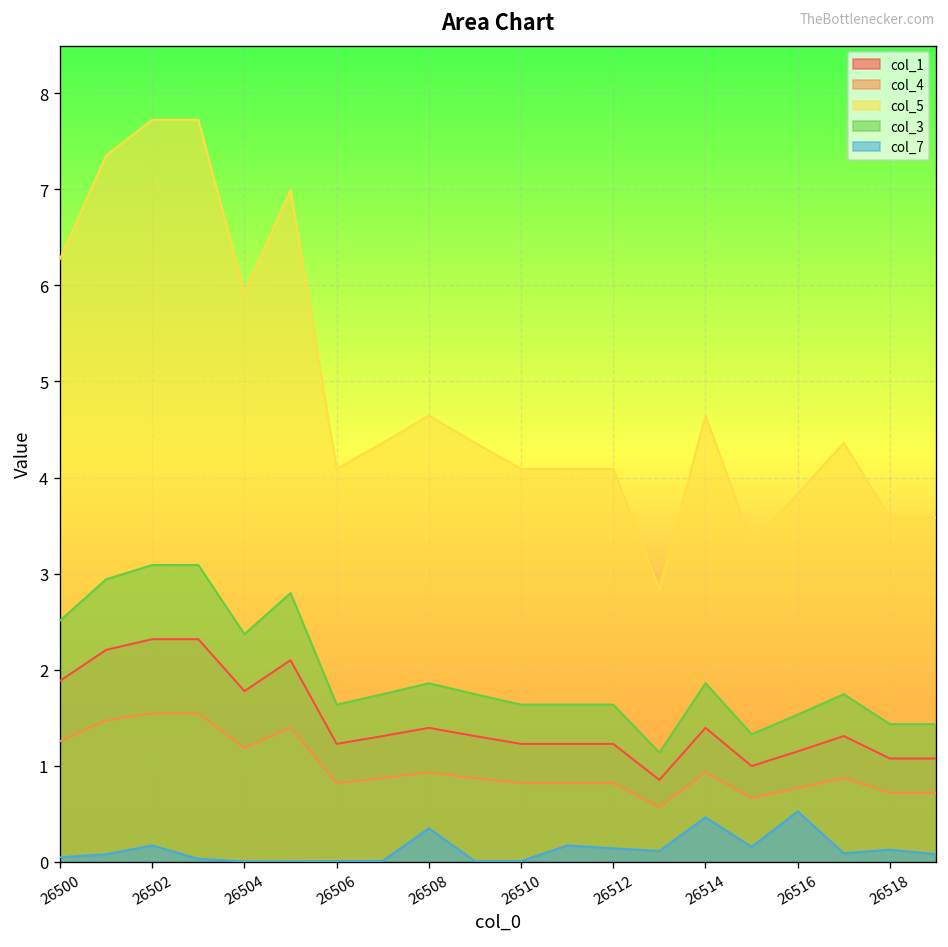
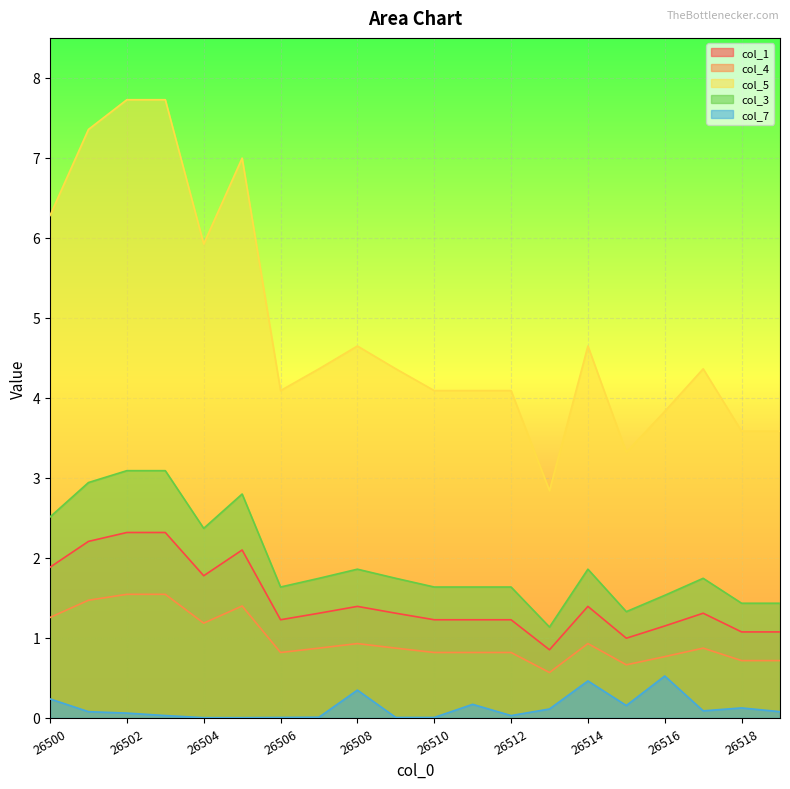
col_7, 26500: 0.0 -> 0.2
col_7, 26502: 0.2 -> 0.1
col_7, 26512: 0.1 -> 0.0
